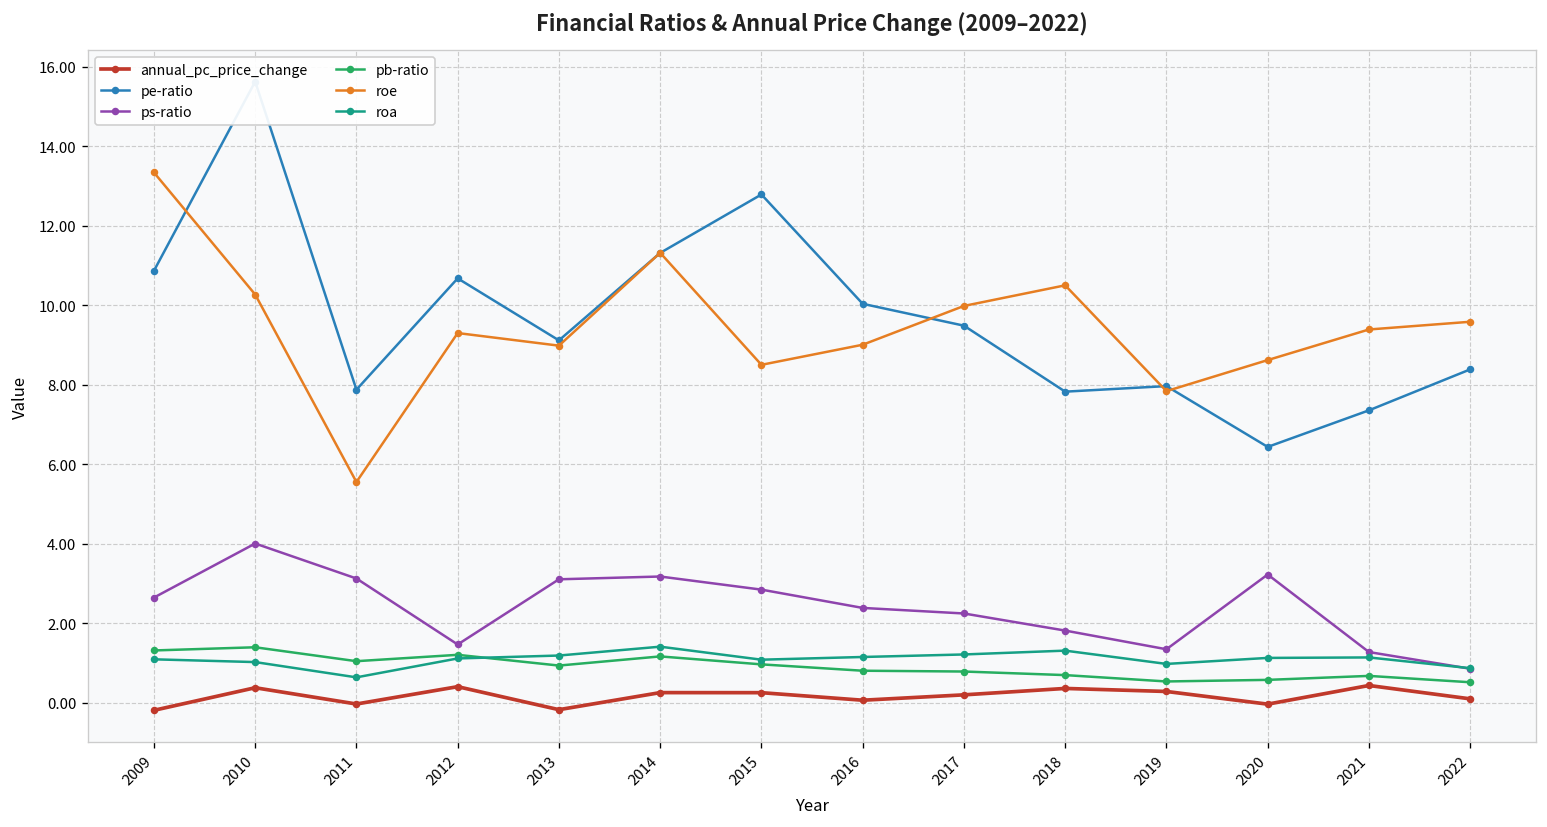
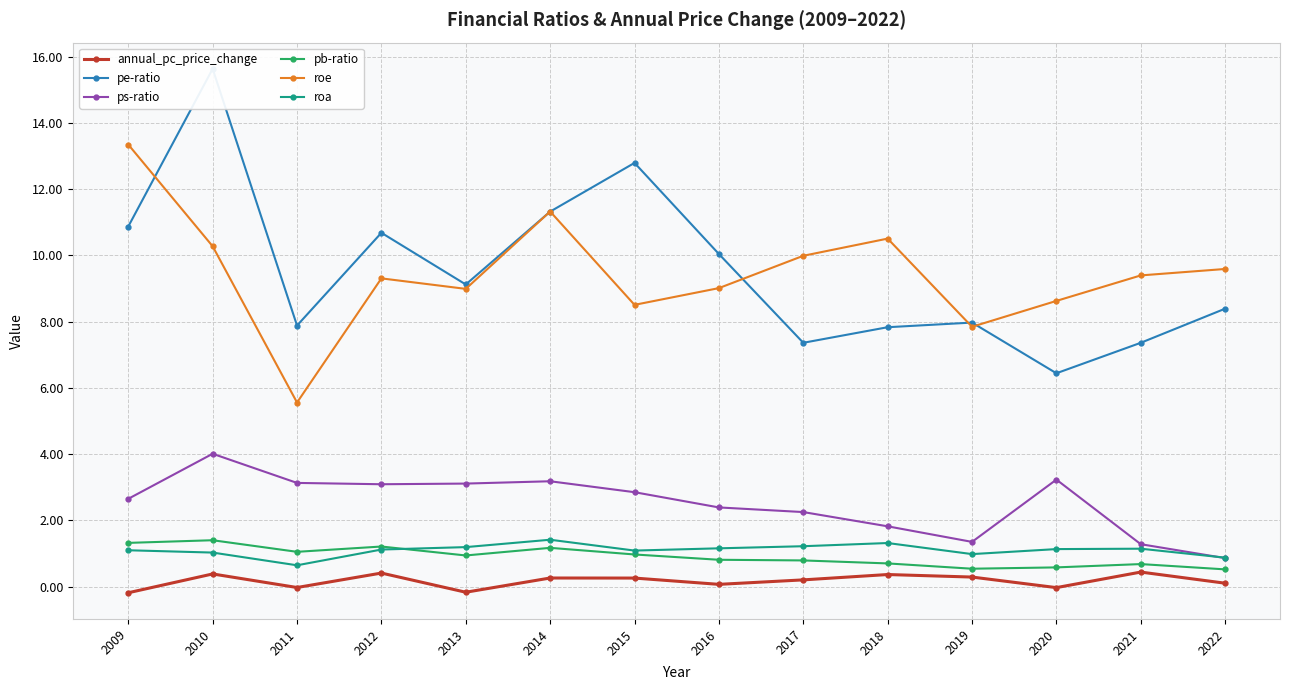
ps-ratio, 2012: 1.5 -> 3.1
pe-ratio, 2017: 9.5 -> 7.4
